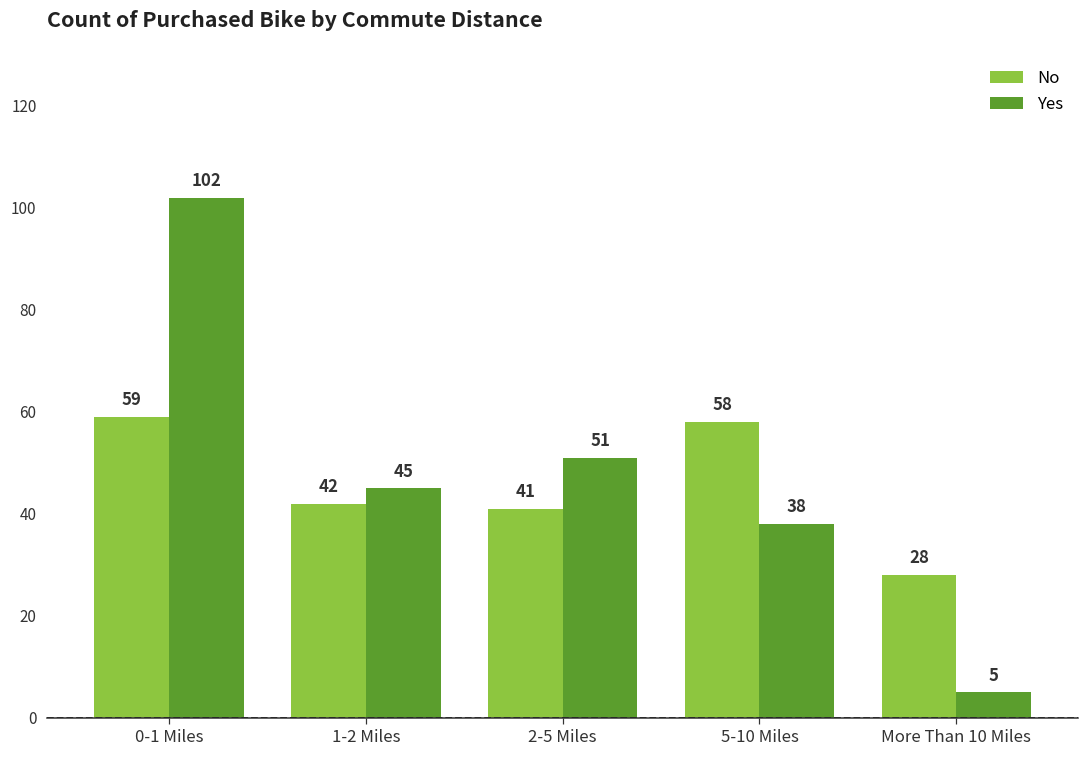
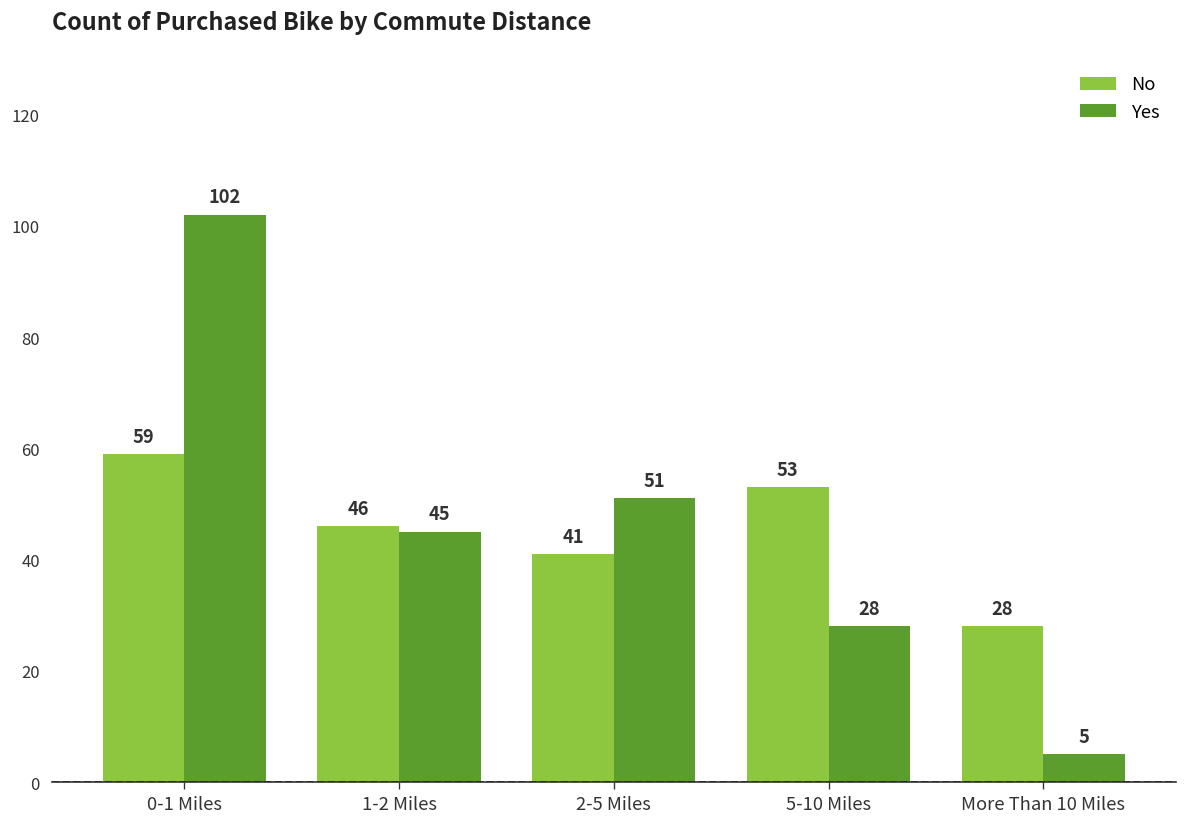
No, 1-2 Miles: 42 -> 46
No, 5-10 Miles: 58 -> 53
Yes, 5-10 Miles: 38 -> 28
